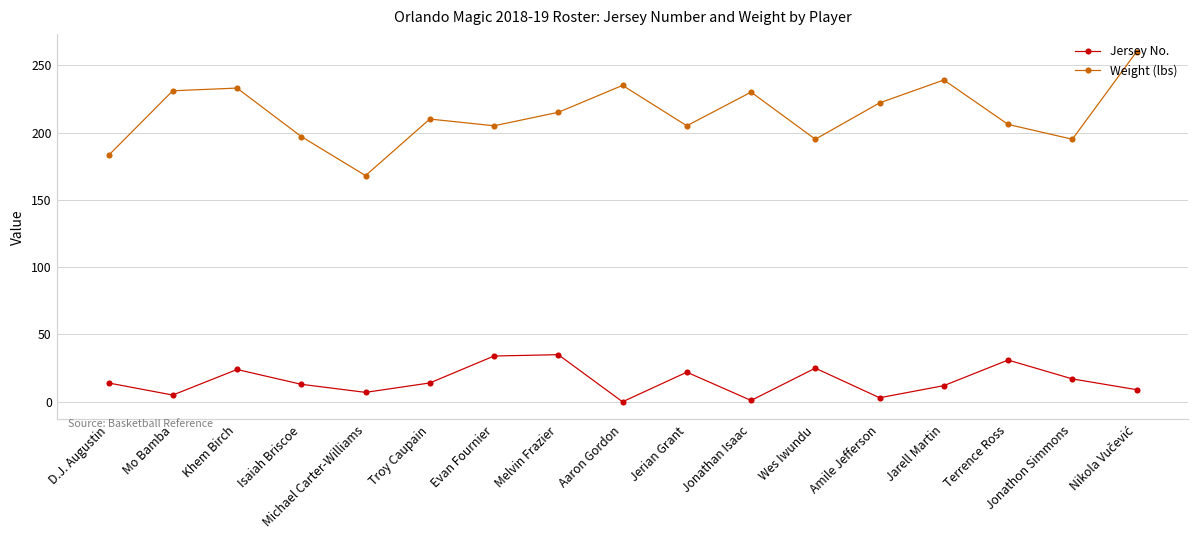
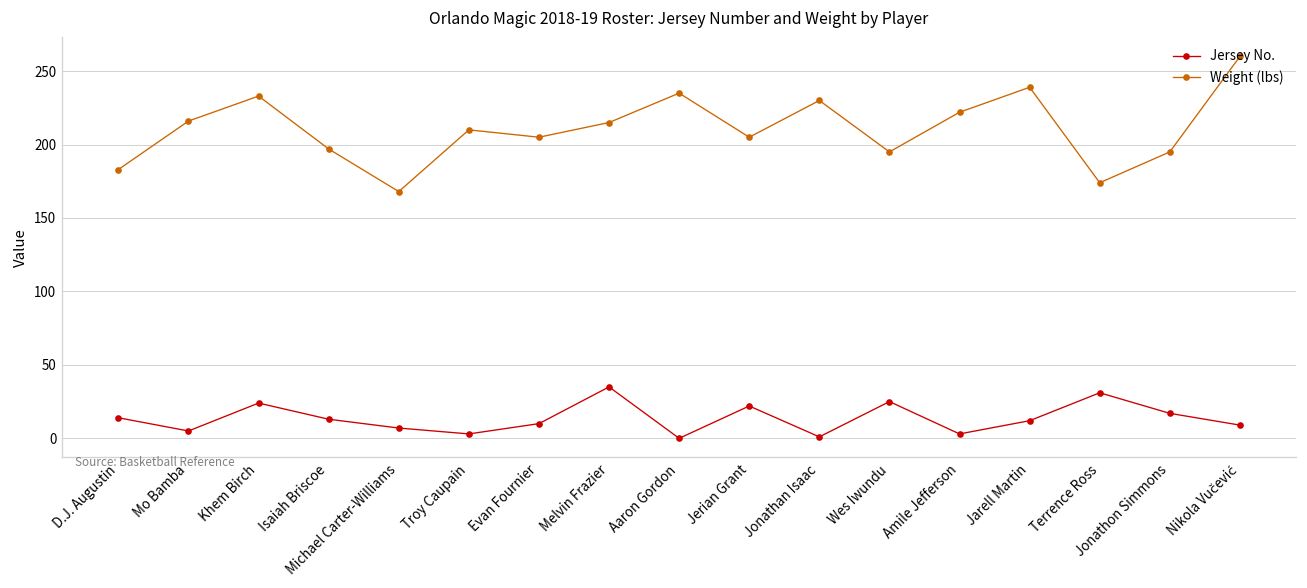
Weight (lbs), Mo Bamba: 231 -> 216
Jersey No., Troy Caupain: 14 -> 3
Jersey No., Evan Fournier: 34 -> 10
Weight (lbs), Terrence Ross: 206 -> 174
